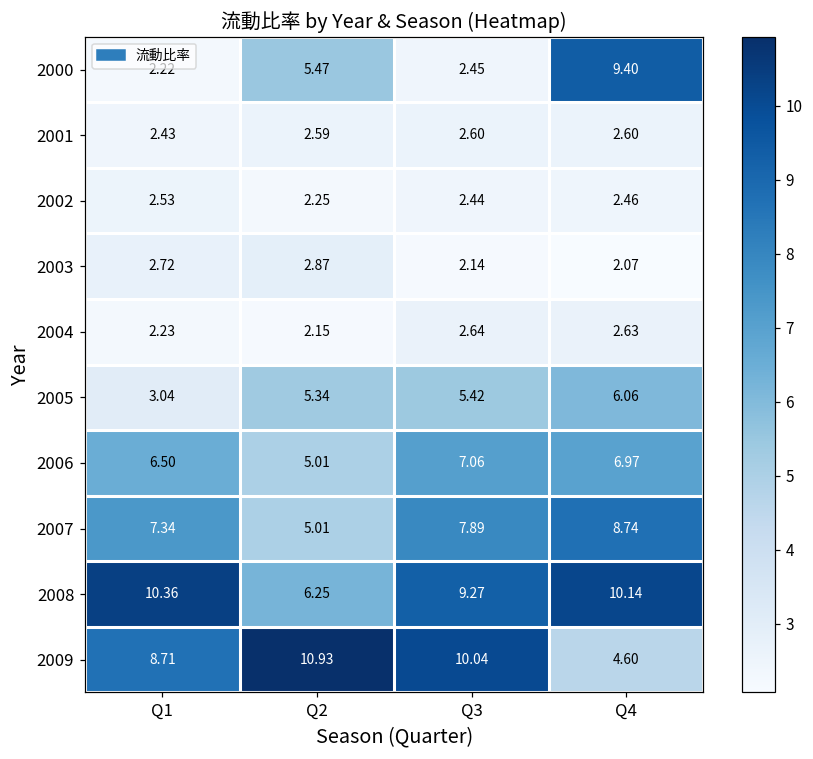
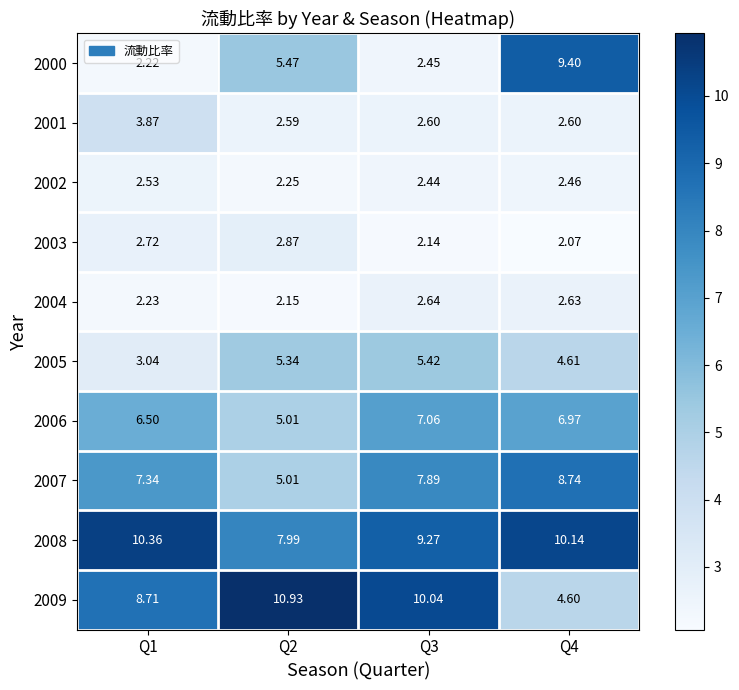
2001, Q1: 2.43 -> 3.87
2005, Q4: 6.06 -> 4.61
2008, Q2: 6.25 -> 7.99
